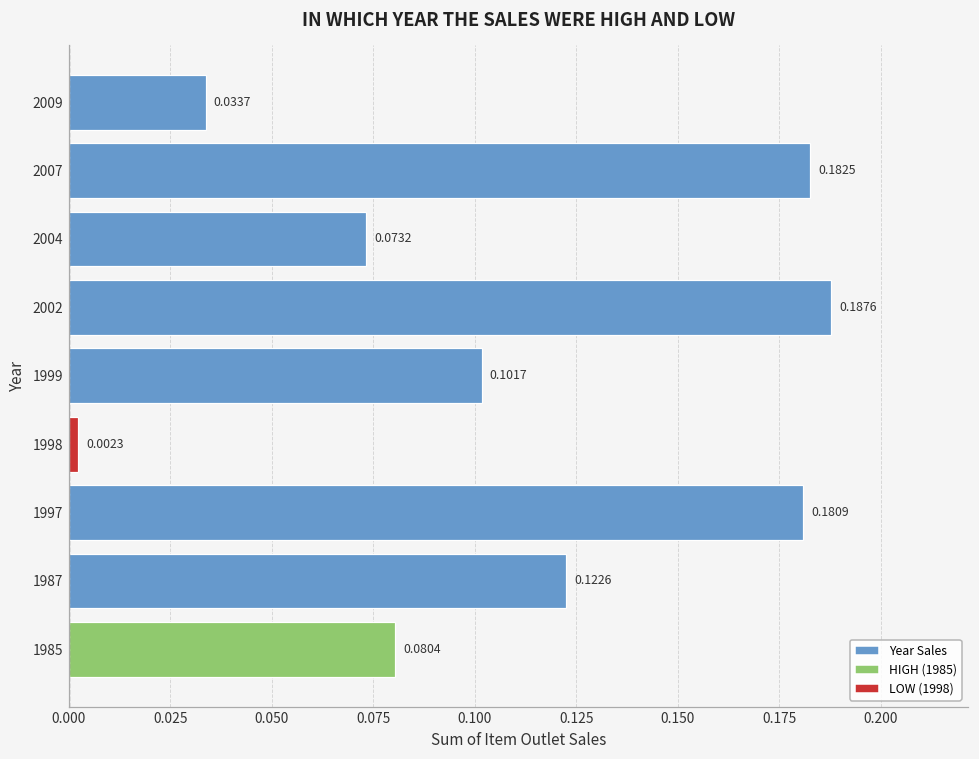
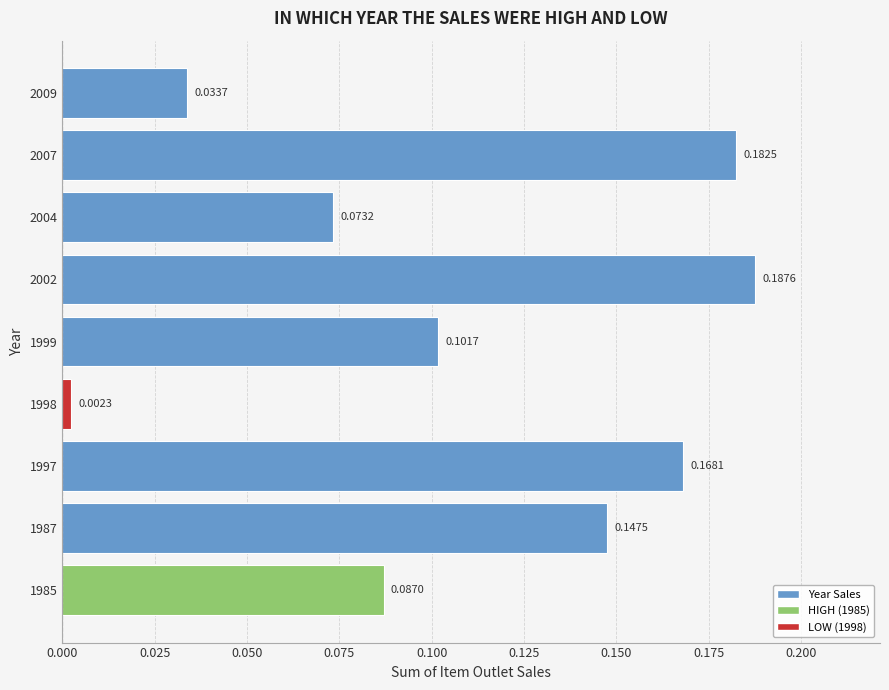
1997: 0.1809 -> 0.1681
1987: 0.1226 -> 0.1475
1985: 0.0804 -> 0.0870
